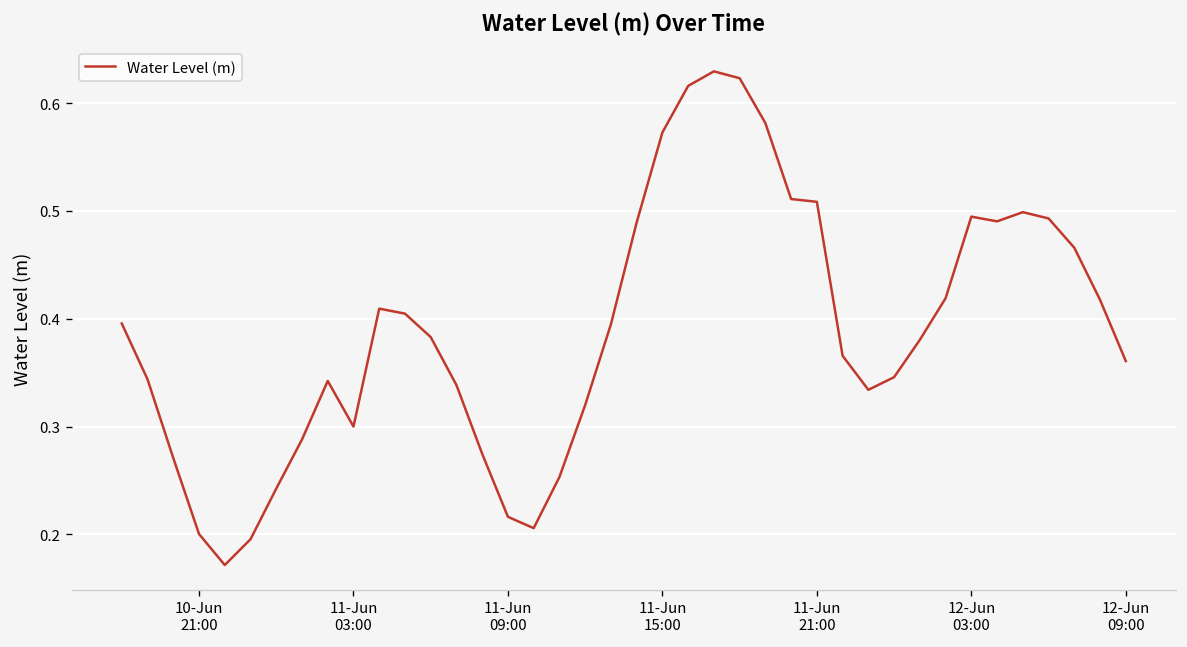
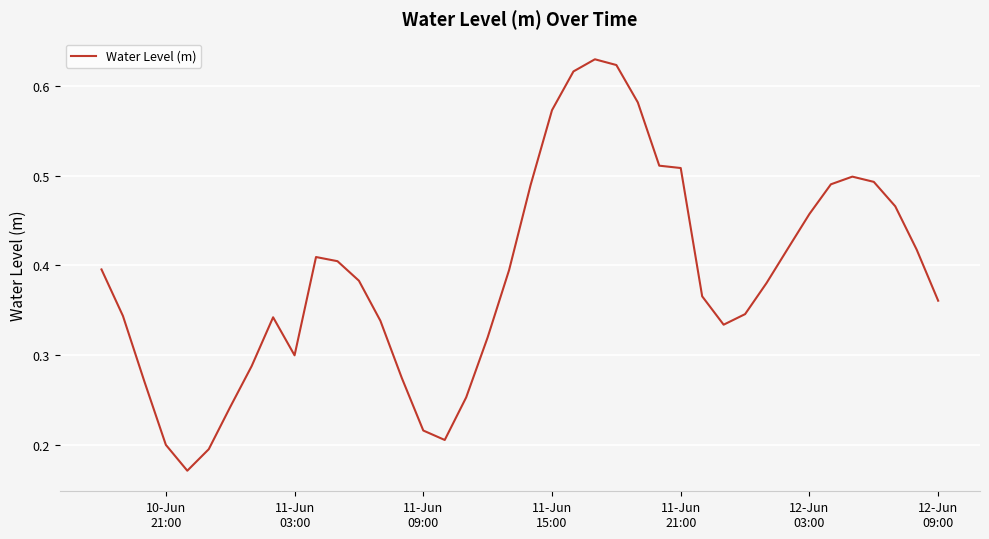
12-Jun 03:00: 0.49 -> 0.46
